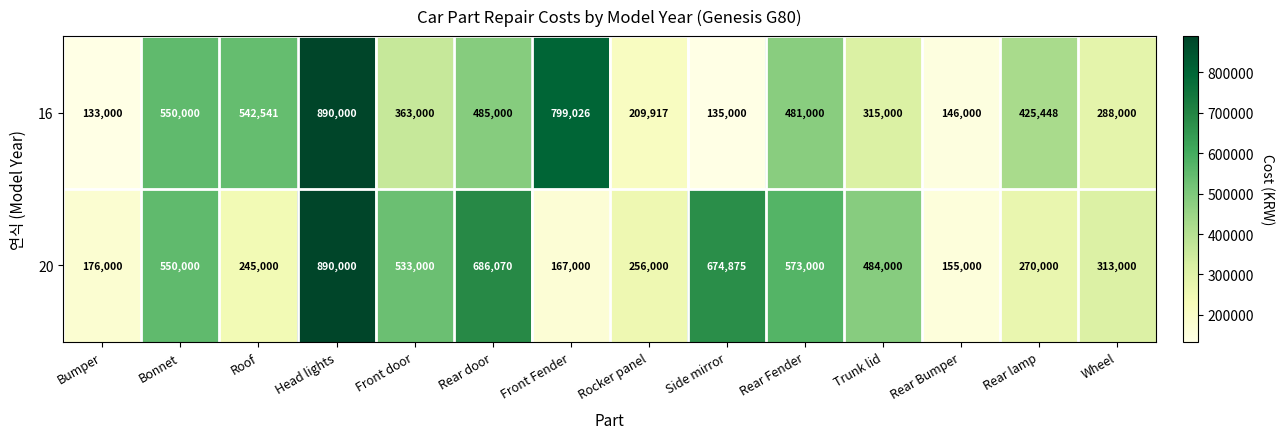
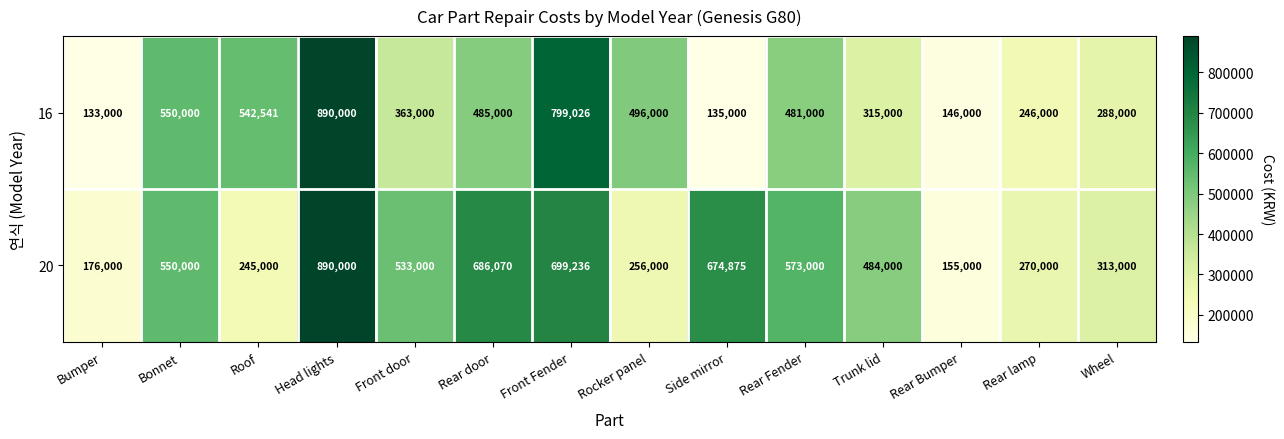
16, Rocker panel: 209,917 -> 496,000
16, Rear lamp: 425,448 -> 246,000
20, Front Fender: 167,000 -> 699,236
